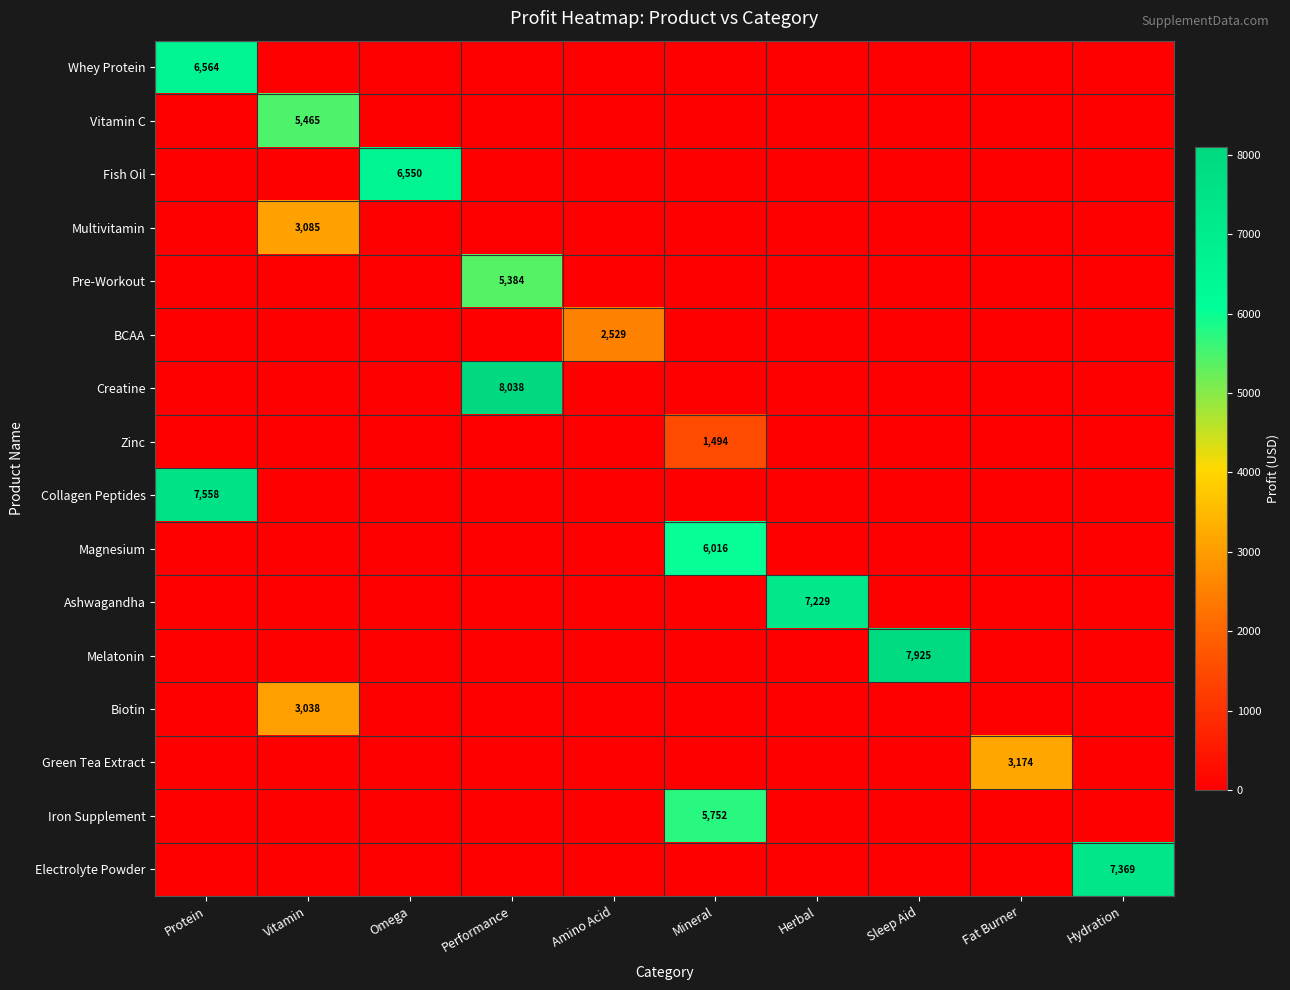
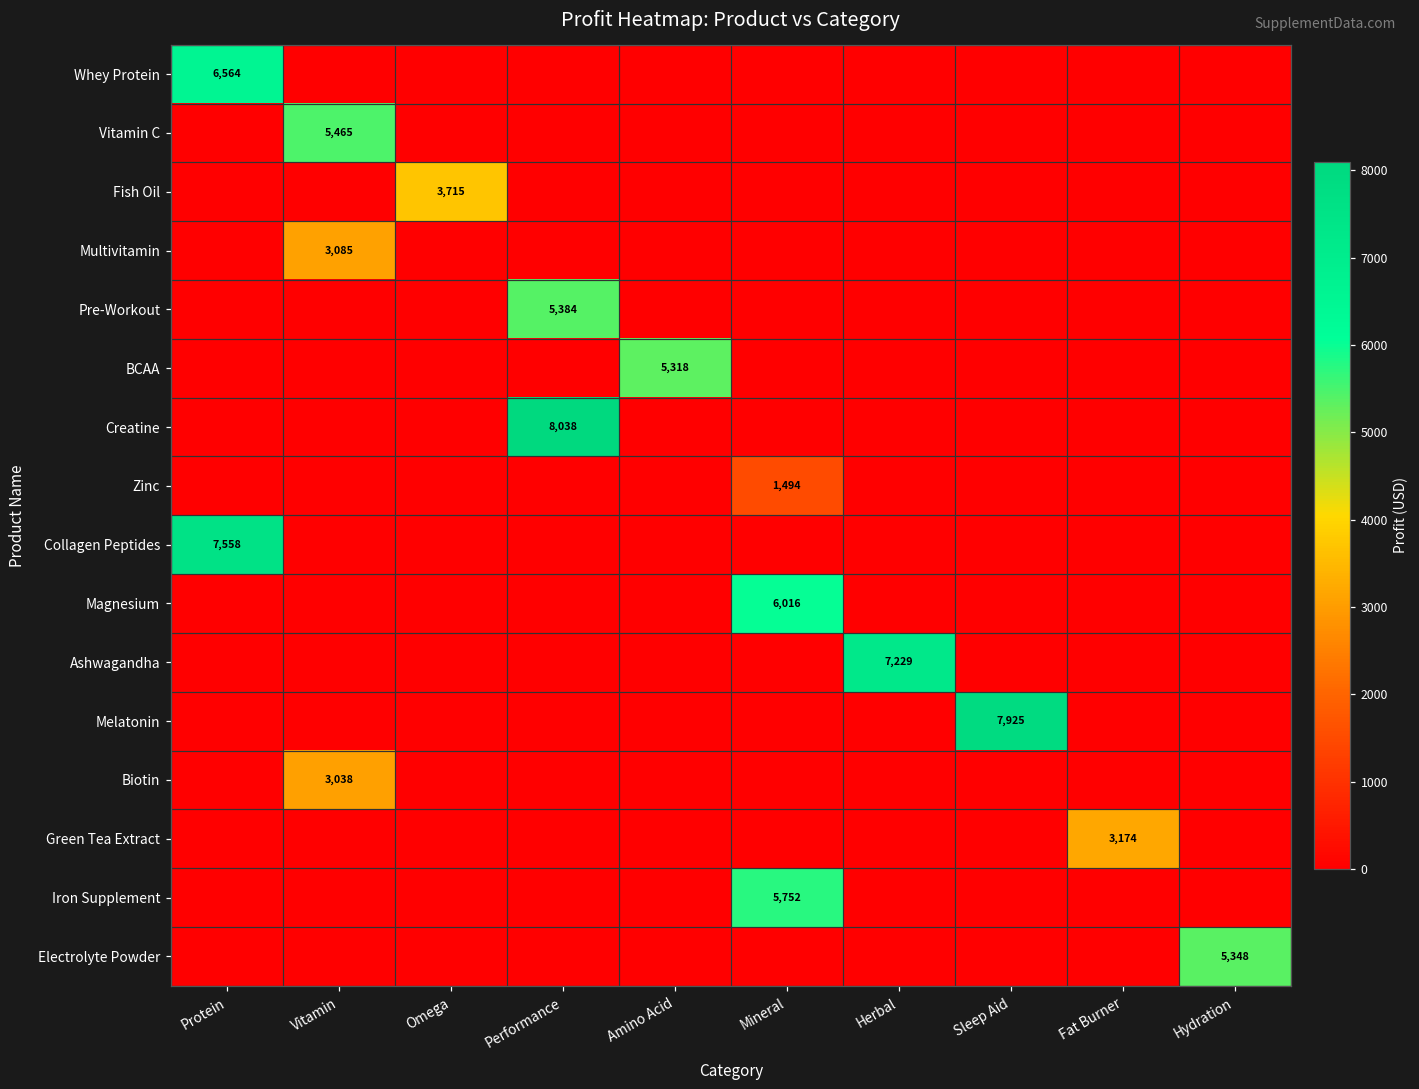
Fish Oil, Omega: 6,550 -> 3,715
BCAA, Amino Acid: 2,529 -> 5,318
Electrolyte Powder, Hydration: 7,369 -> 5,348
